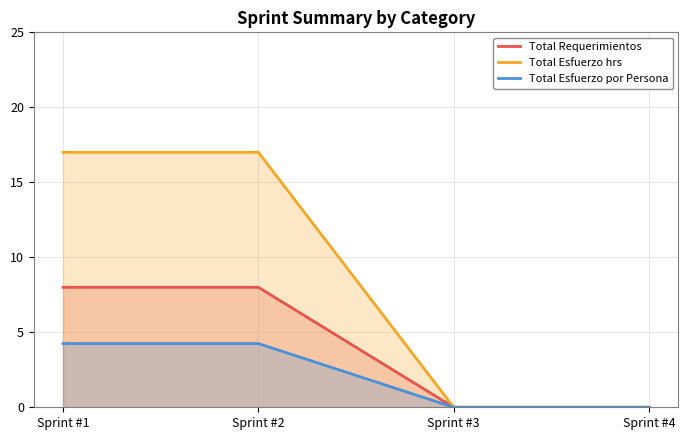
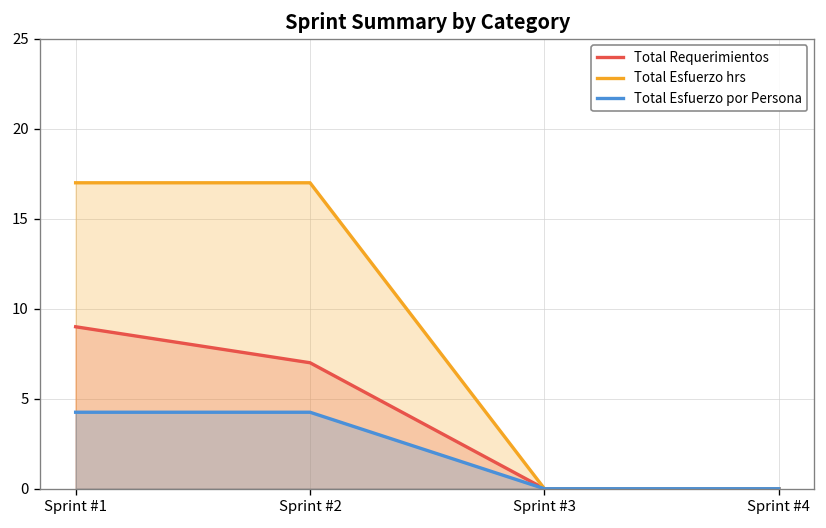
Total Requerimientos, Sprint #1: 8 -> 9
Total Requerimientos, Sprint #2: 8 -> 7
